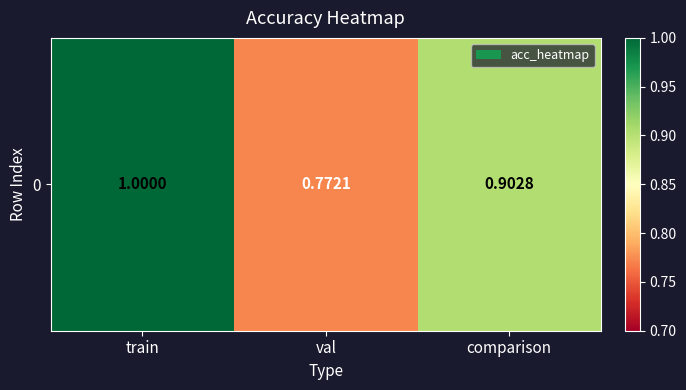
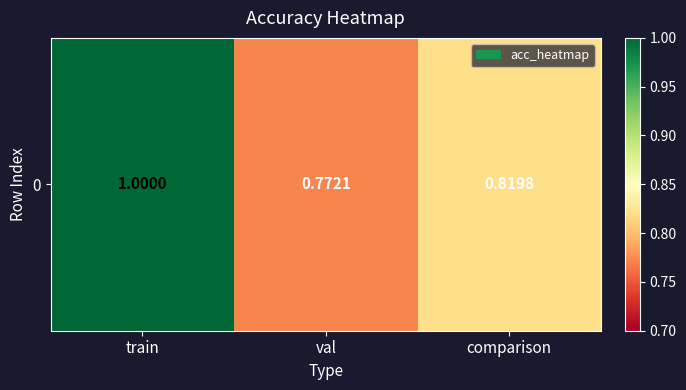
0, comparison: 0.9028 -> 0.8198
